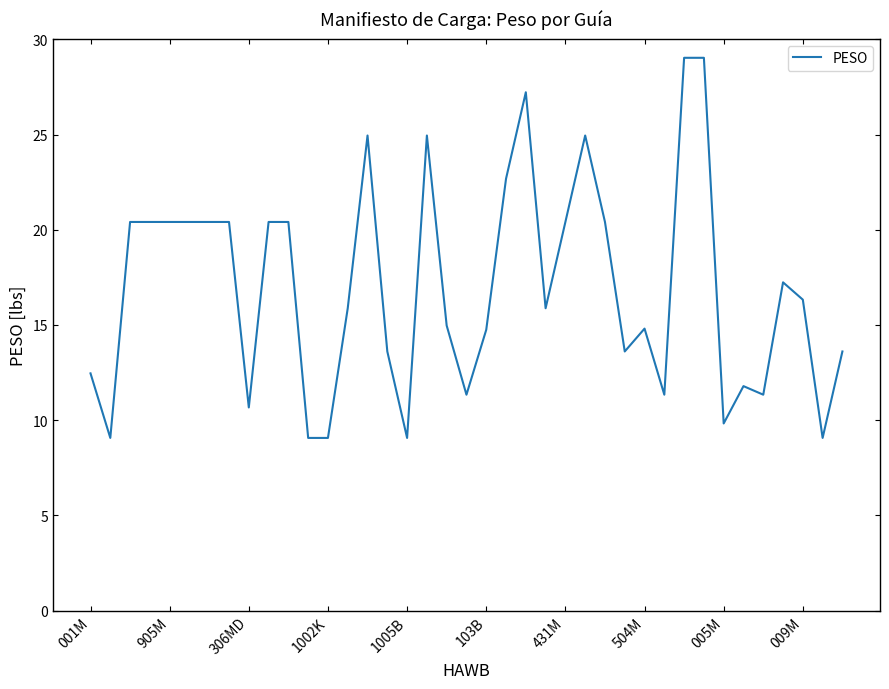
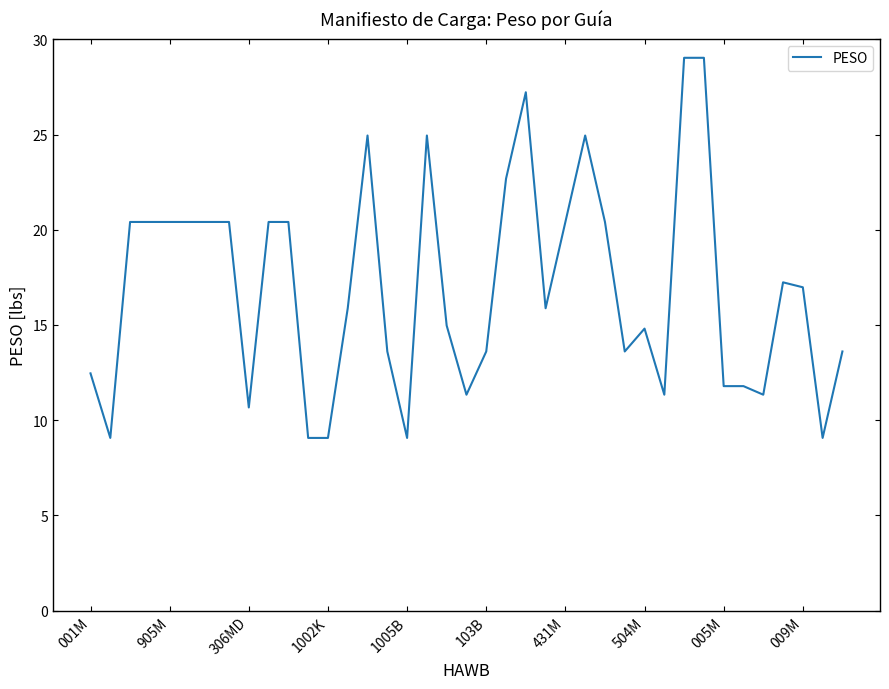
103B: 14.8 -> 13.6
005M: 9.8 -> 11.8
009M: 16.3 -> 17.0
